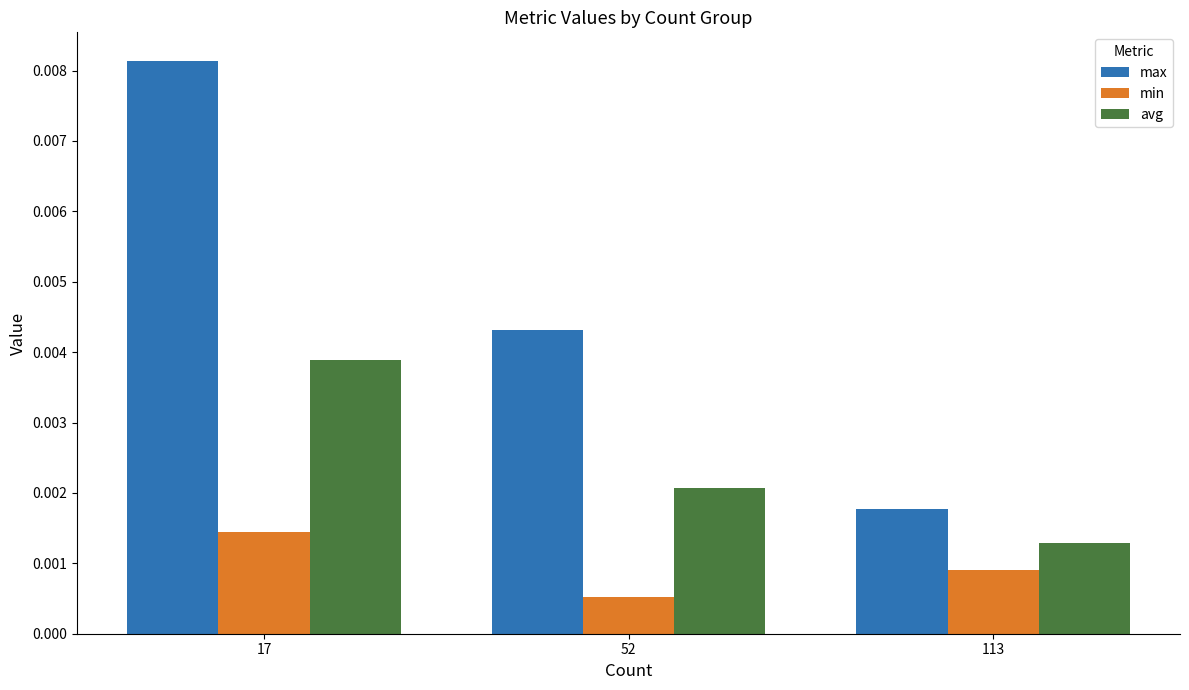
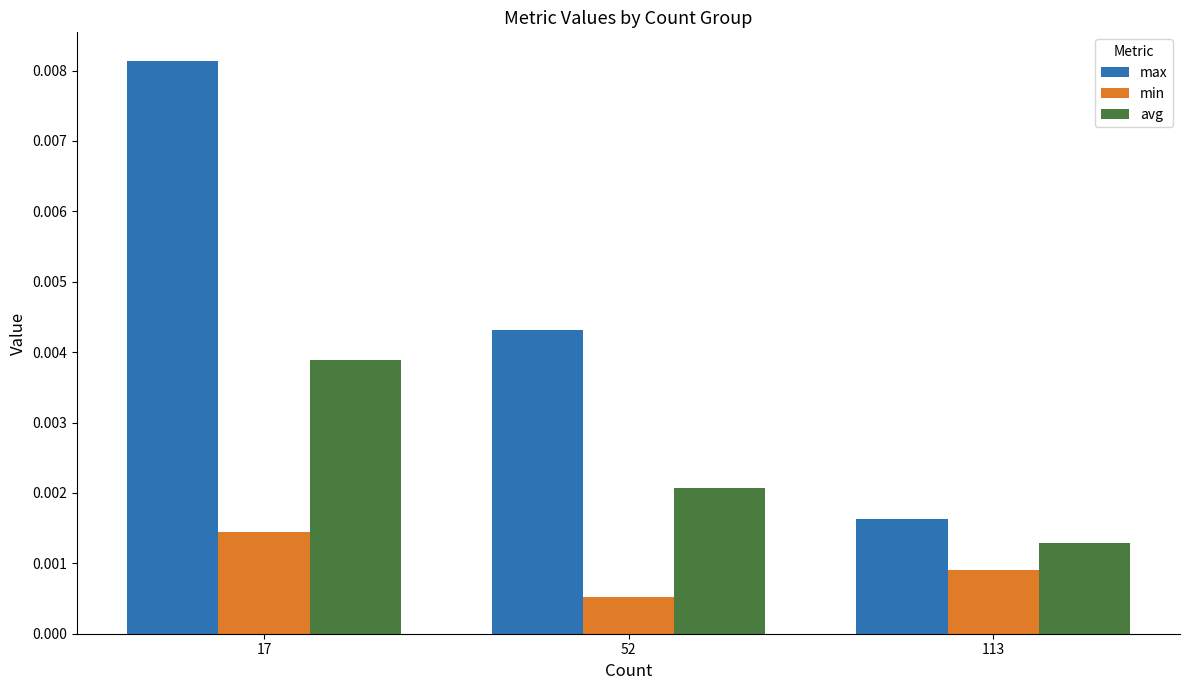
max, 113: 0.0018 -> 0.0016
